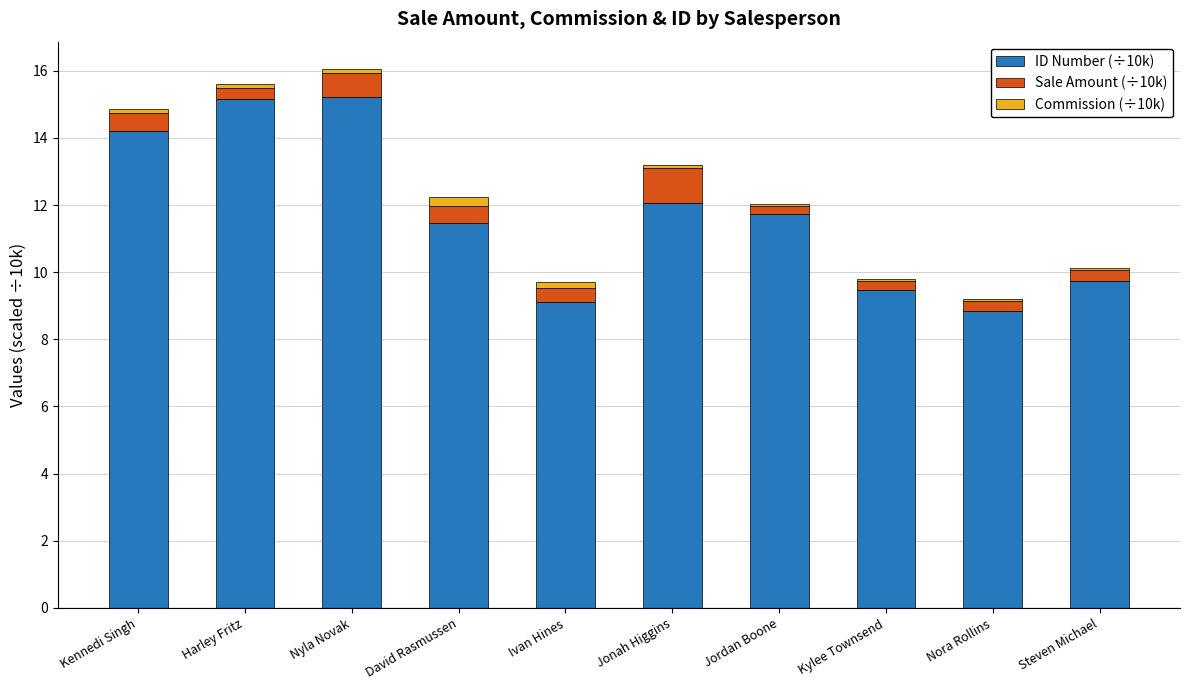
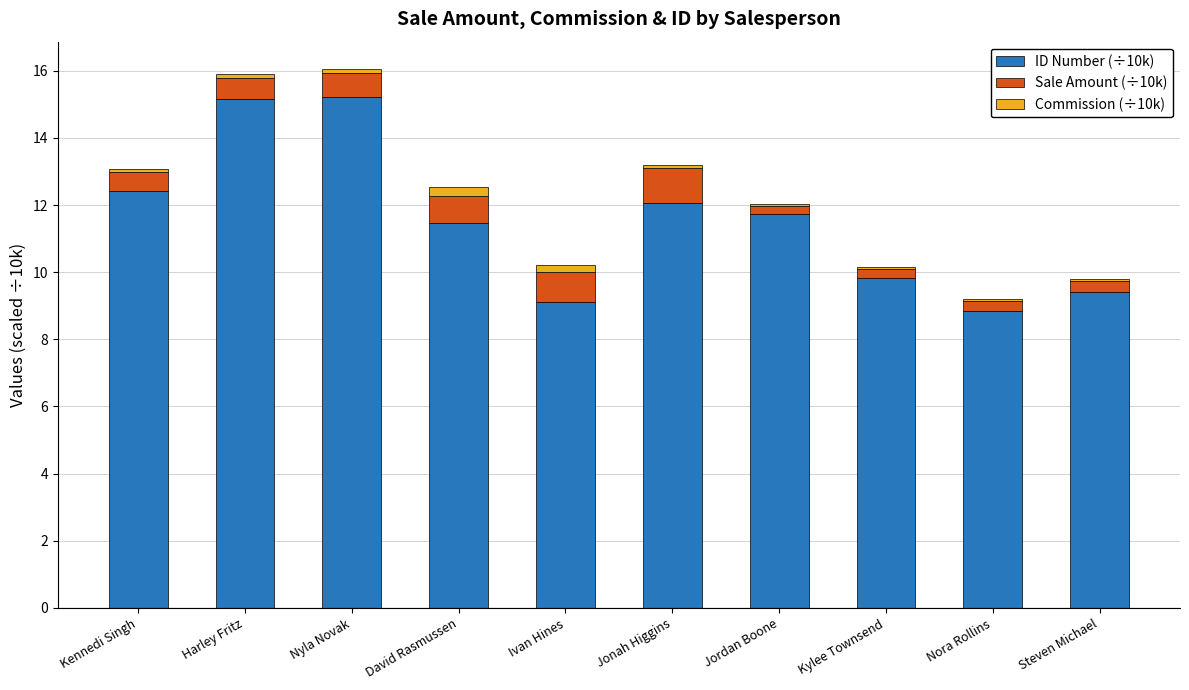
ID Number (÷10k), Kennedi Singh: 14.2 -> 12.4
Sale Amount (÷10k), Harley Fritz: 0.3 -> 0.6
Sale Amount (÷10k), David Rasmussen: 0.5 -> 0.8
Sale Amount (÷10k), Ivan Hines: 0.4 -> 0.9
ID Number (÷10k), Kylee Townsend: 9.5 -> 9.8
ID Number (÷10k), Steven Michael: 9.7 -> 9.4
